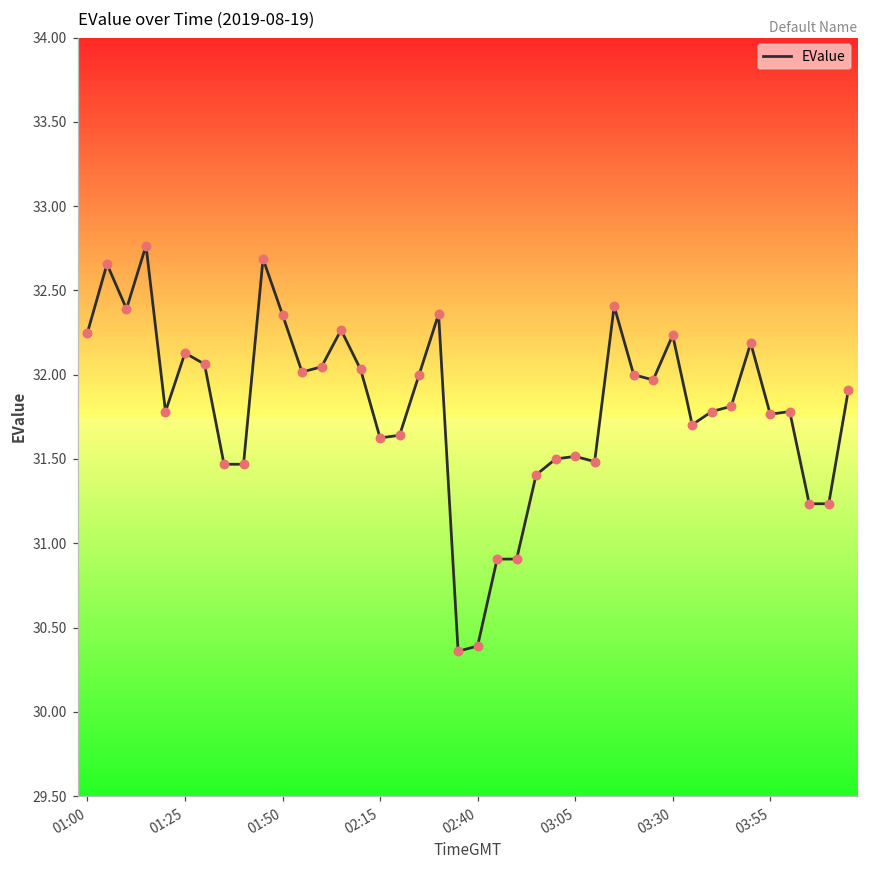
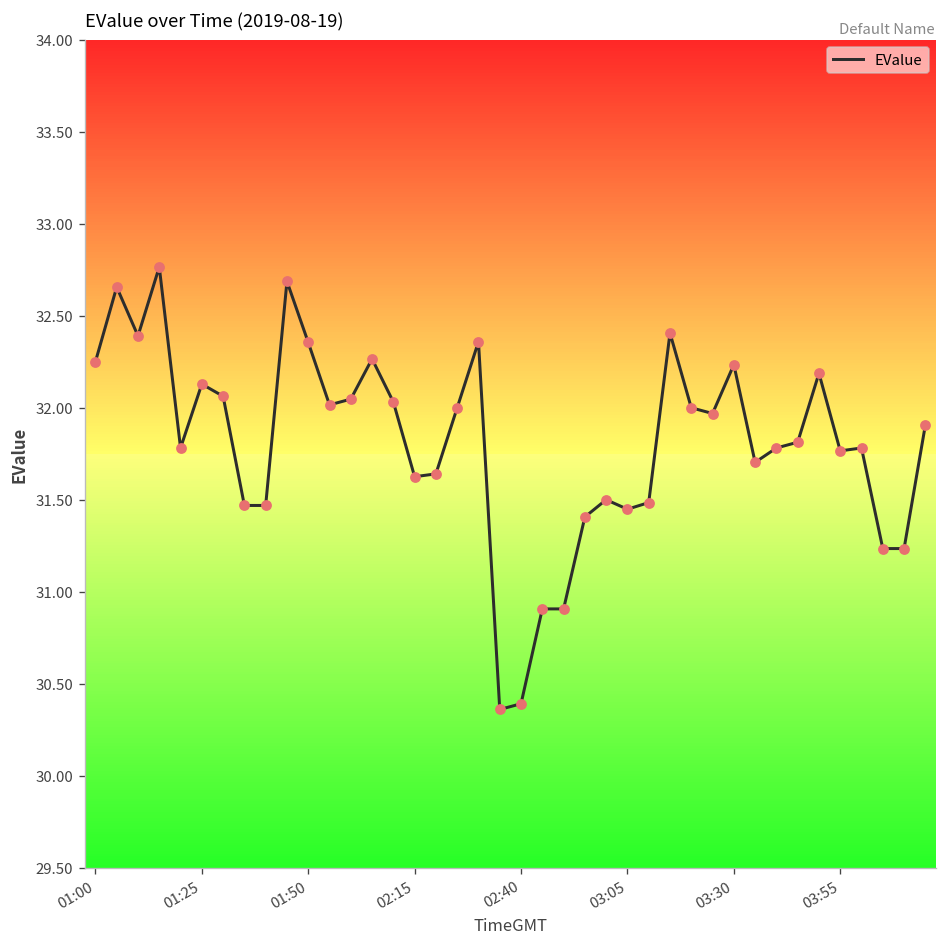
03:05: 31.52 -> 31.45
